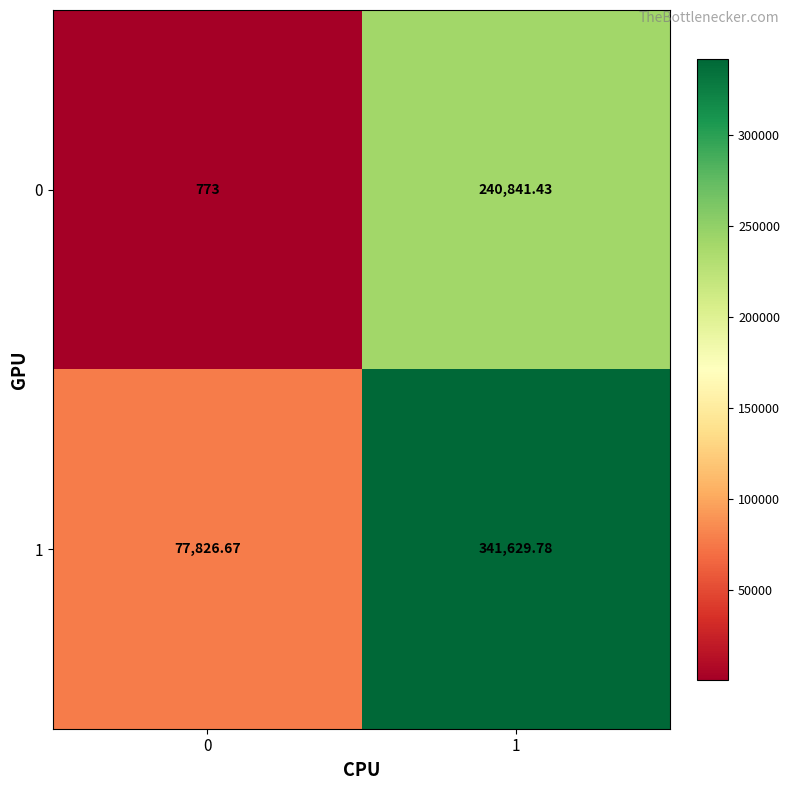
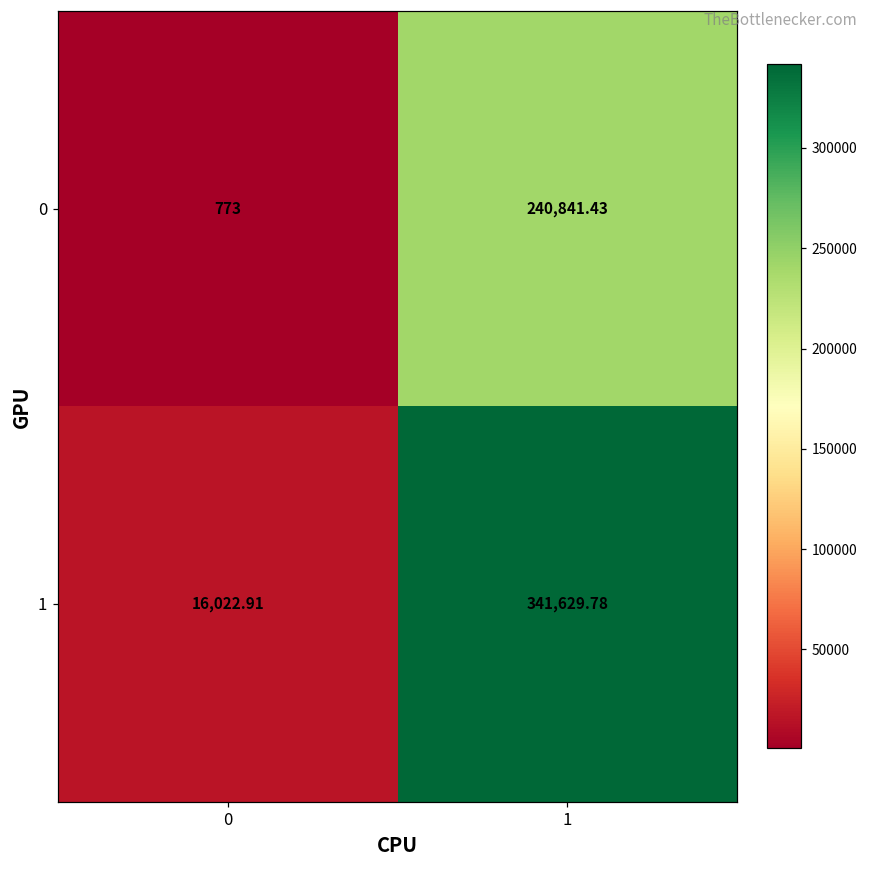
1, 0: 77,826.67 -> 16,022.91
